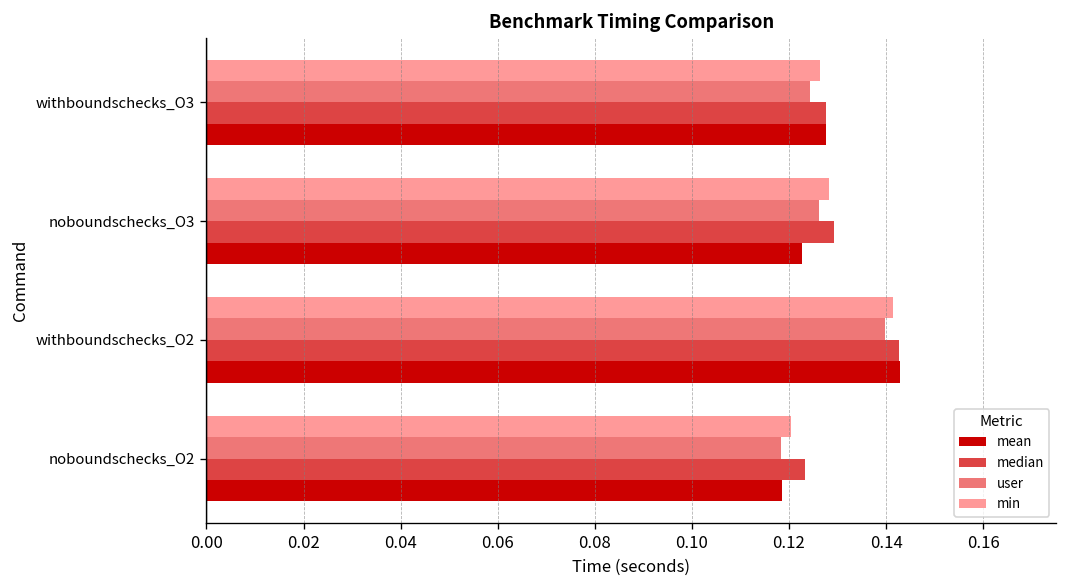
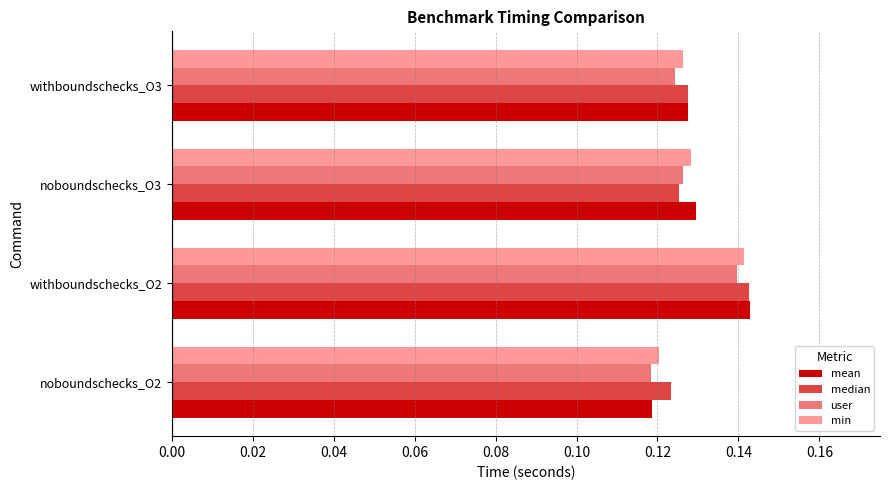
median, noboundschecks_O3: 0.129 -> 0.125
mean, noboundschecks_O3: 0.123 -> 0.129
